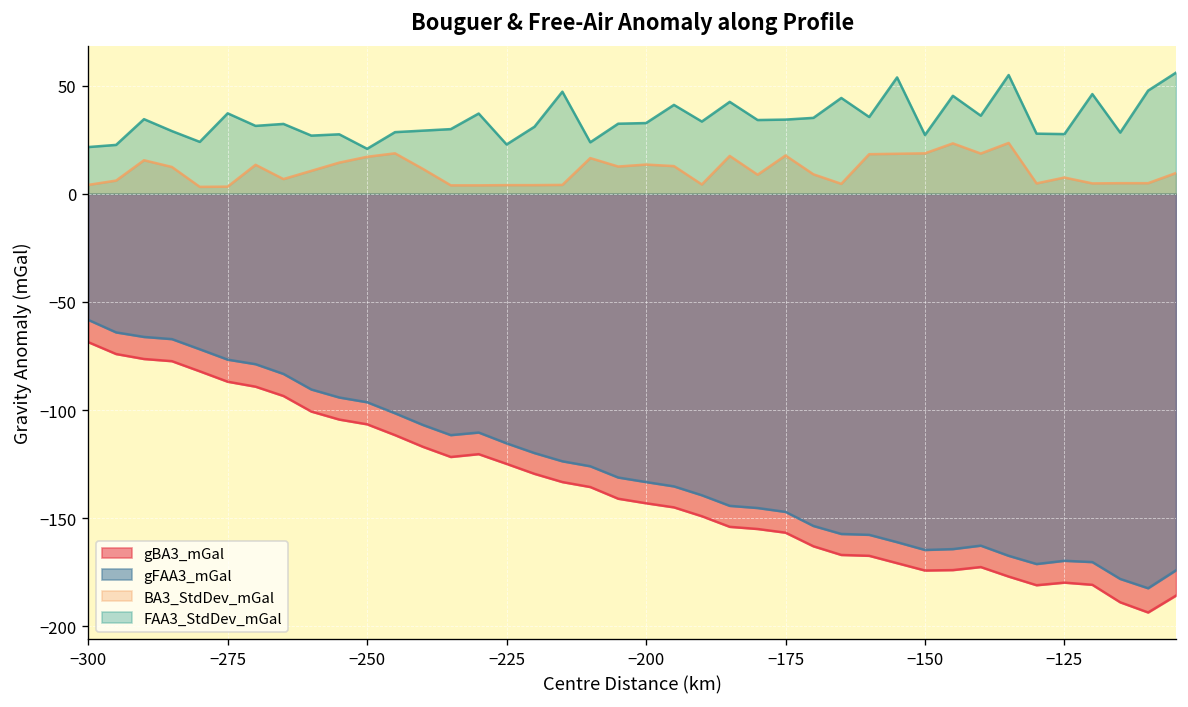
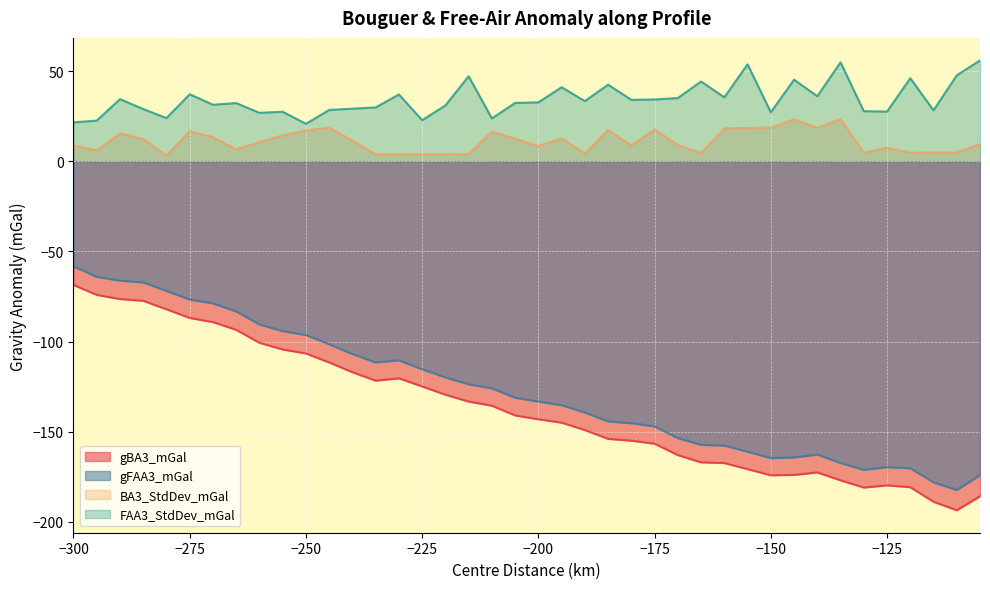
BA3_StdDev_mGal, −300: 4 -> 9
BA3_StdDev_mGal, −275: 3 -> 17
BA3_StdDev_mGal, −200: 14 -> 9
